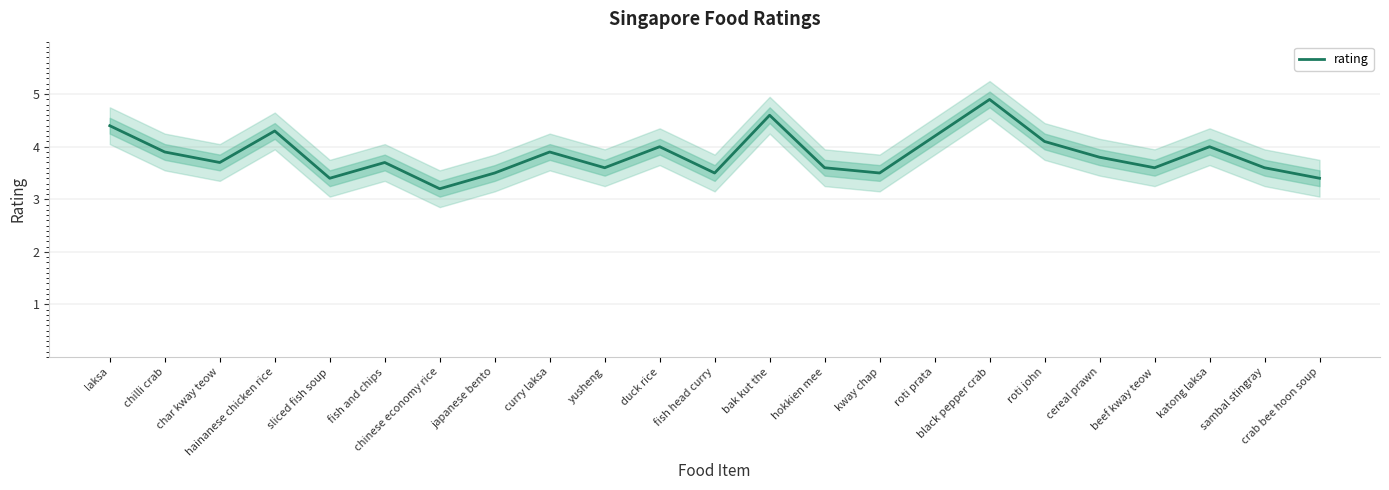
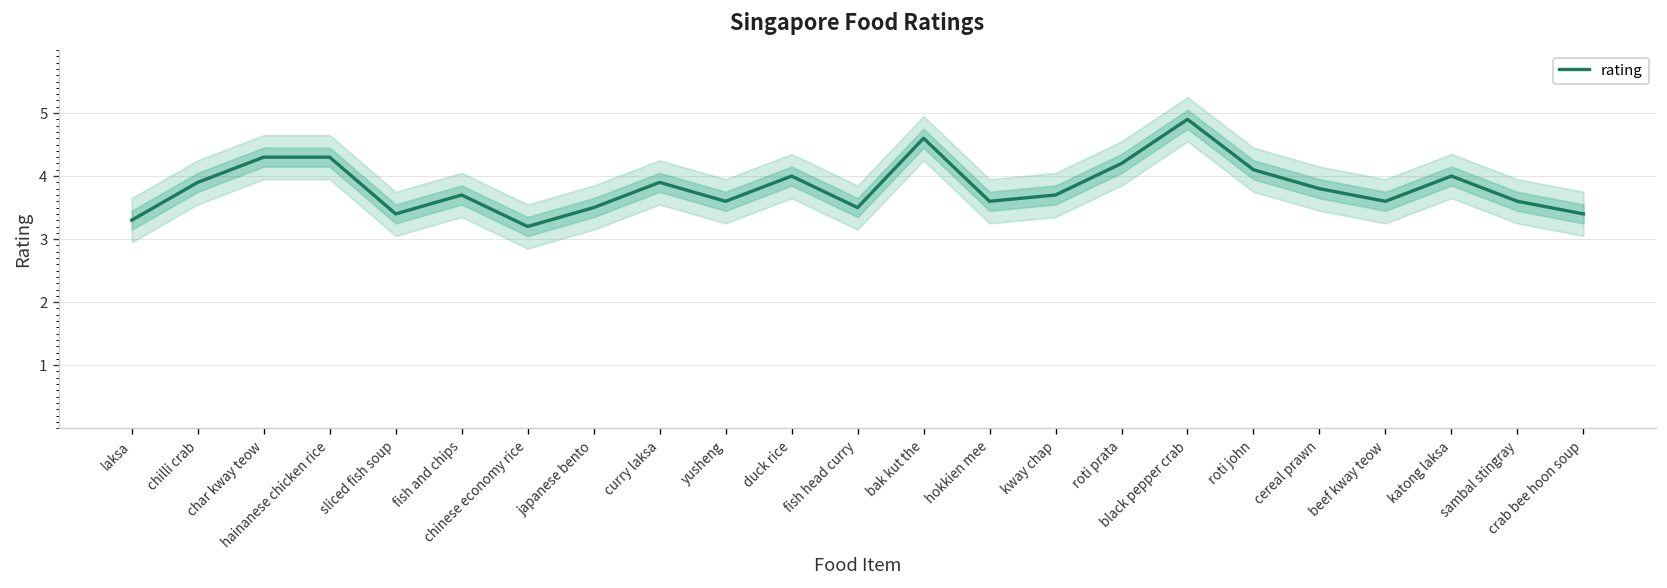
rating, laksa: 4.4 -> 3.3
rating, char kway teow: 3.7 -> 4.3
rating, kway chap: 3.5 -> 3.7
